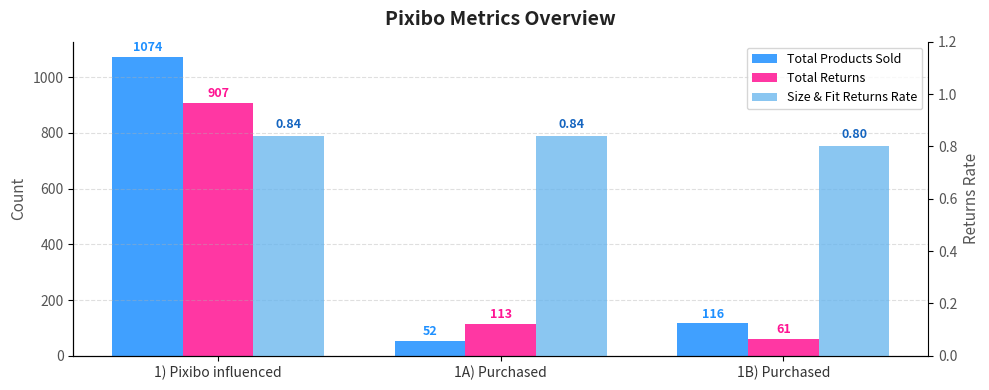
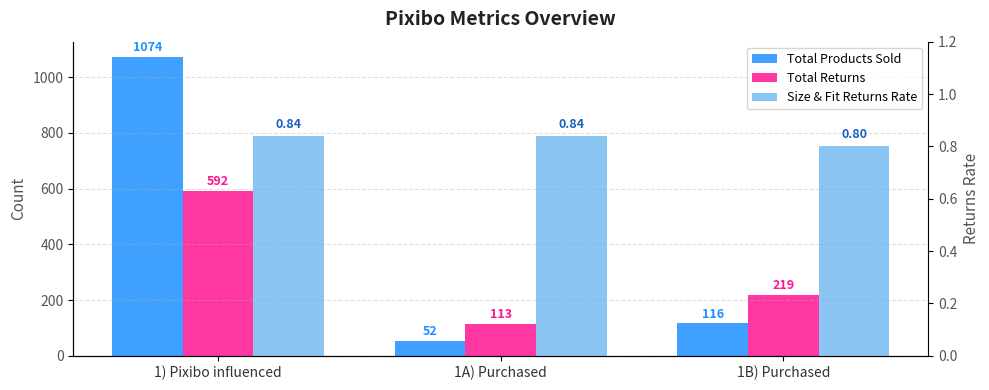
Total Returns, 1) Pixibo influenced: 907 -> 592
Total Returns, 1B) Purchased: 61 -> 219
